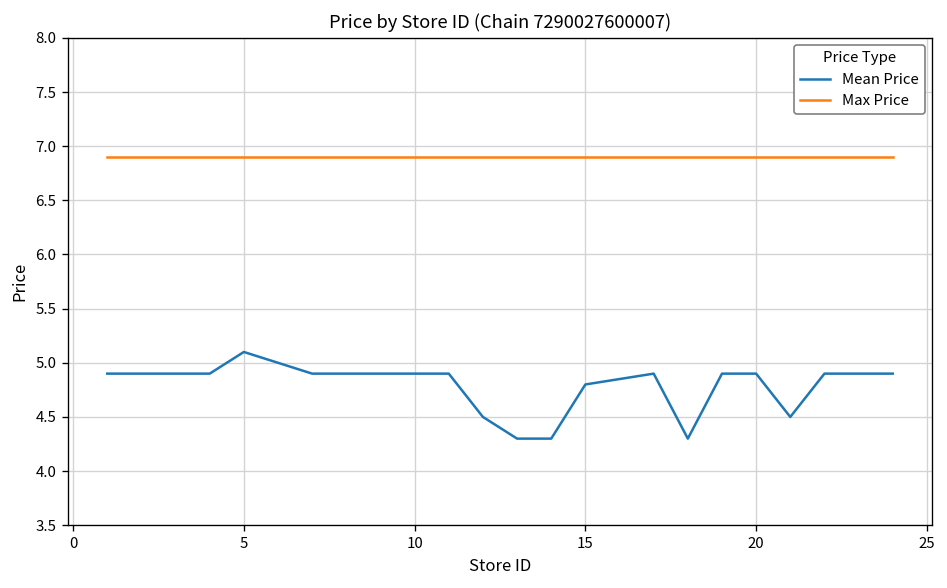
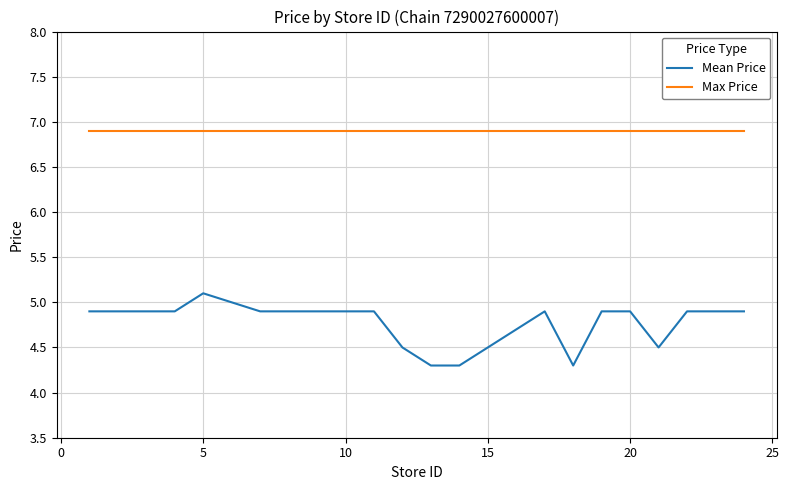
Mean Price, 15: 4.8 -> 4.5
